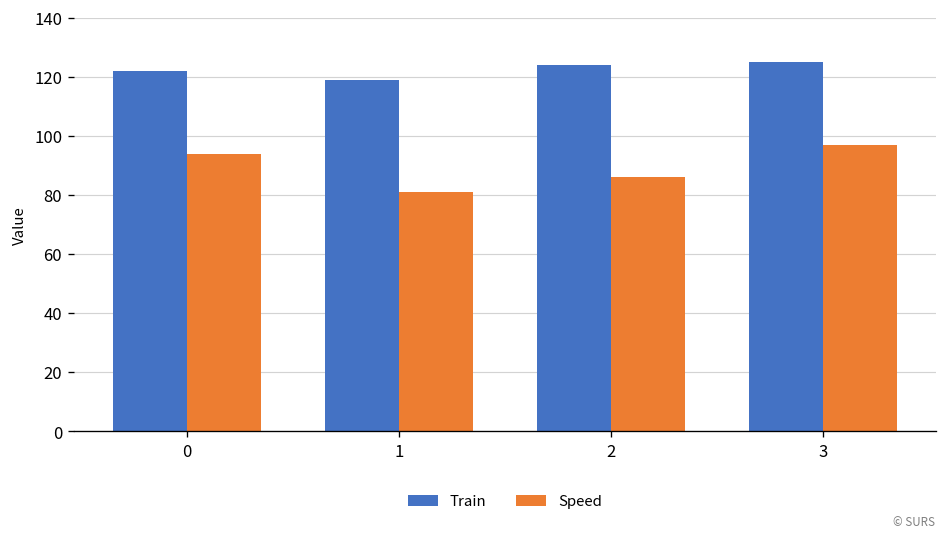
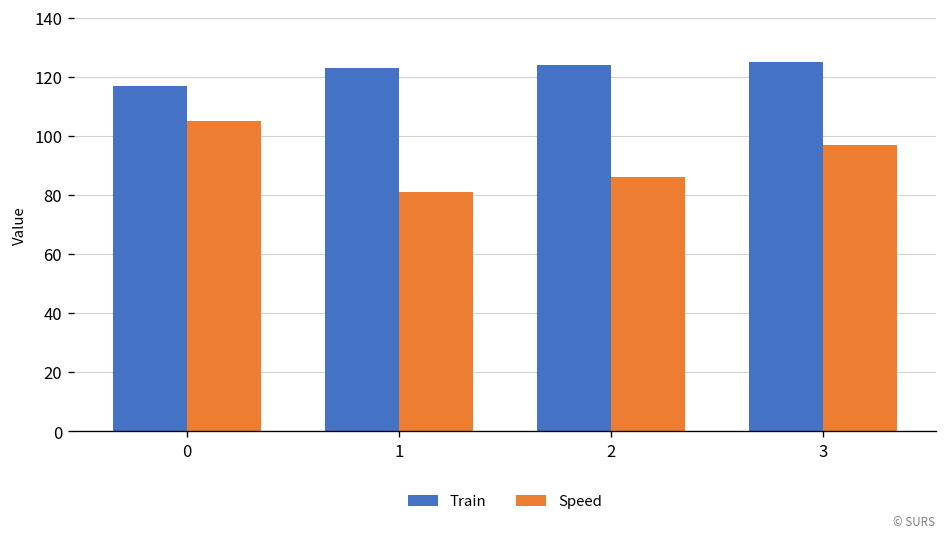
Train, 0: 122 -> 117
Speed, 0: 94 -> 105
Train, 1: 119 -> 123
